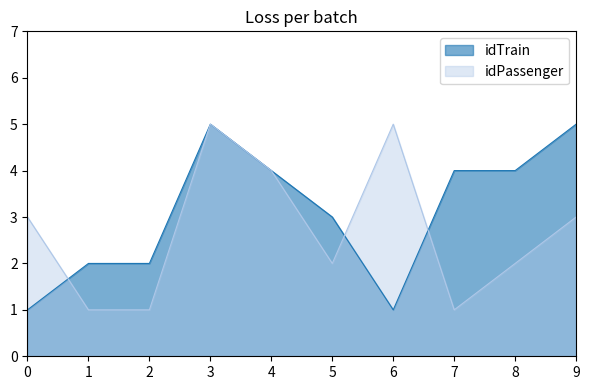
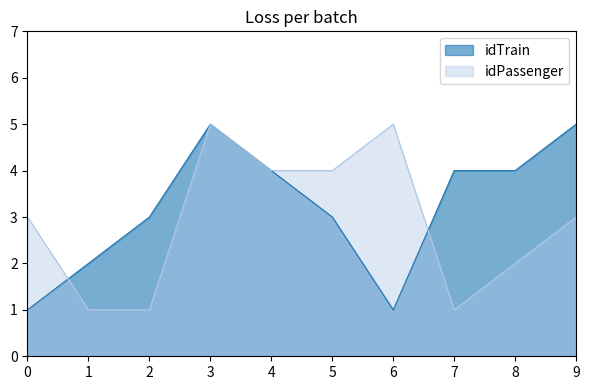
idTrain, 2: 2 -> 3
idPassenger, 5: 2 -> 4
